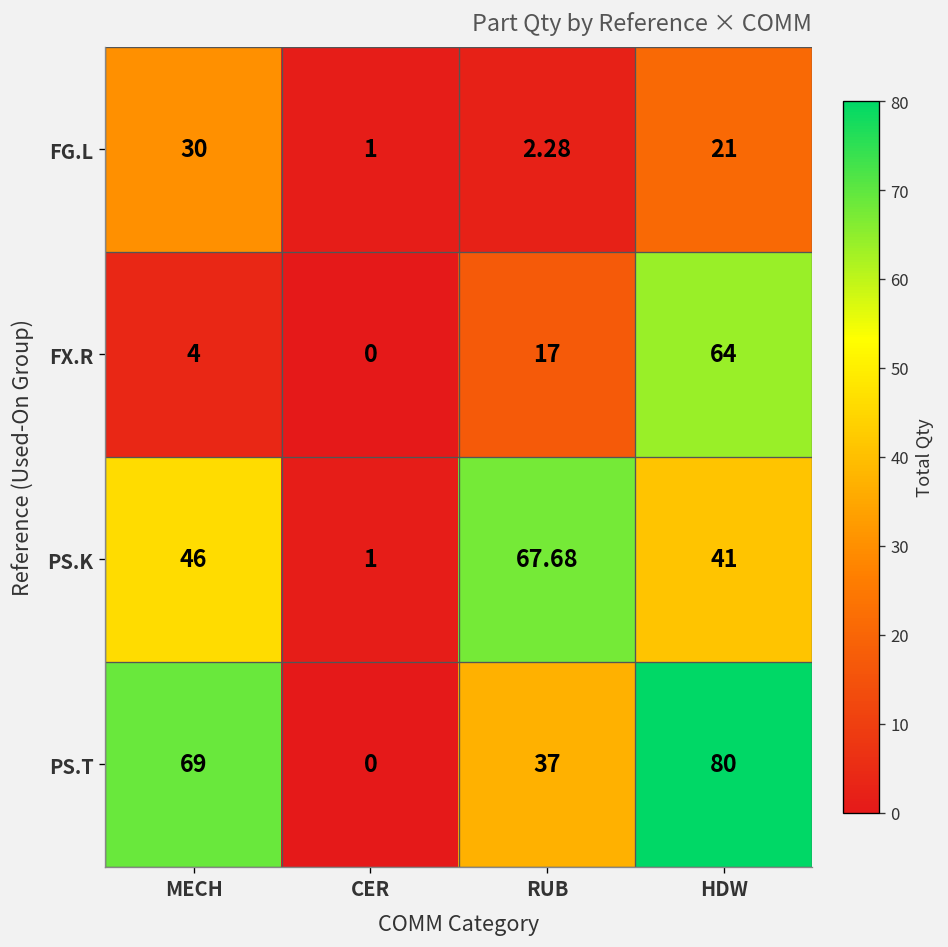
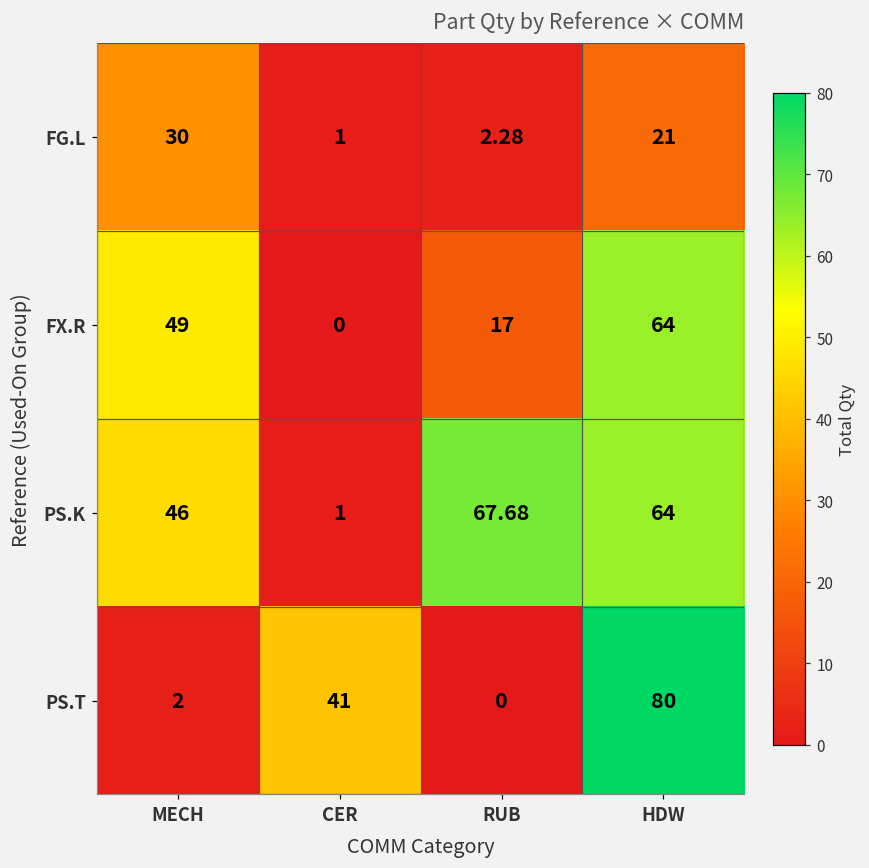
FX.R, MECH: 4 -> 49
PS.K, HDW: 41 -> 64
PS.T, MECH: 69 -> 2
PS.T, CER: 0 -> 41
PS.T, RUB: 37 -> 0
